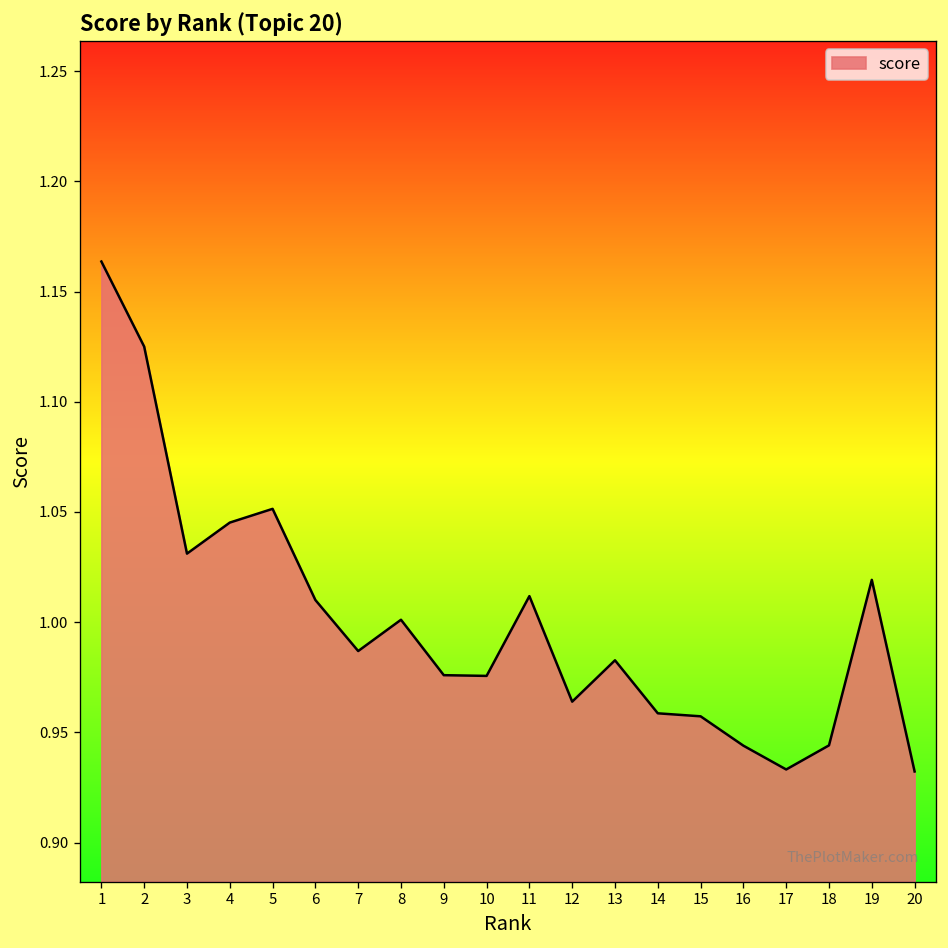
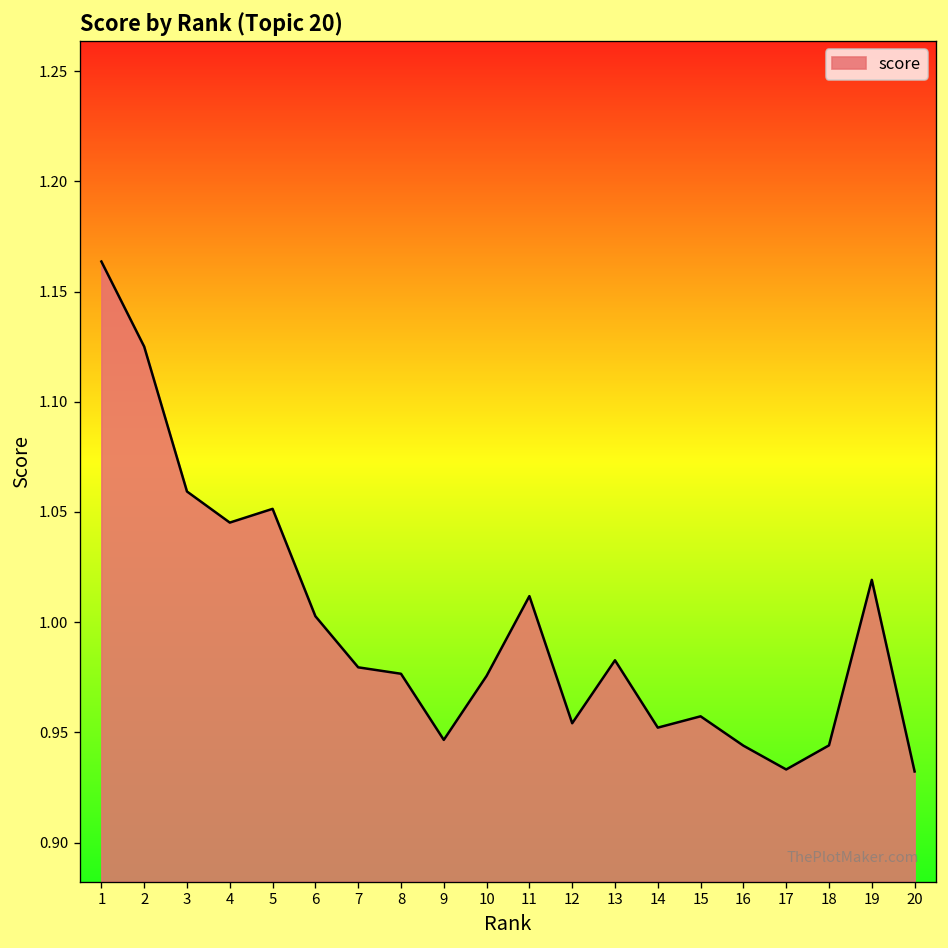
3: 1.031 -> 1.059
6: 1.010 -> 1.003
7: 0.987 -> 0.980
8: 1.001 -> 0.977
9: 0.976 -> 0.947
12: 0.964 -> 0.954
14: 0.959 -> 0.952
